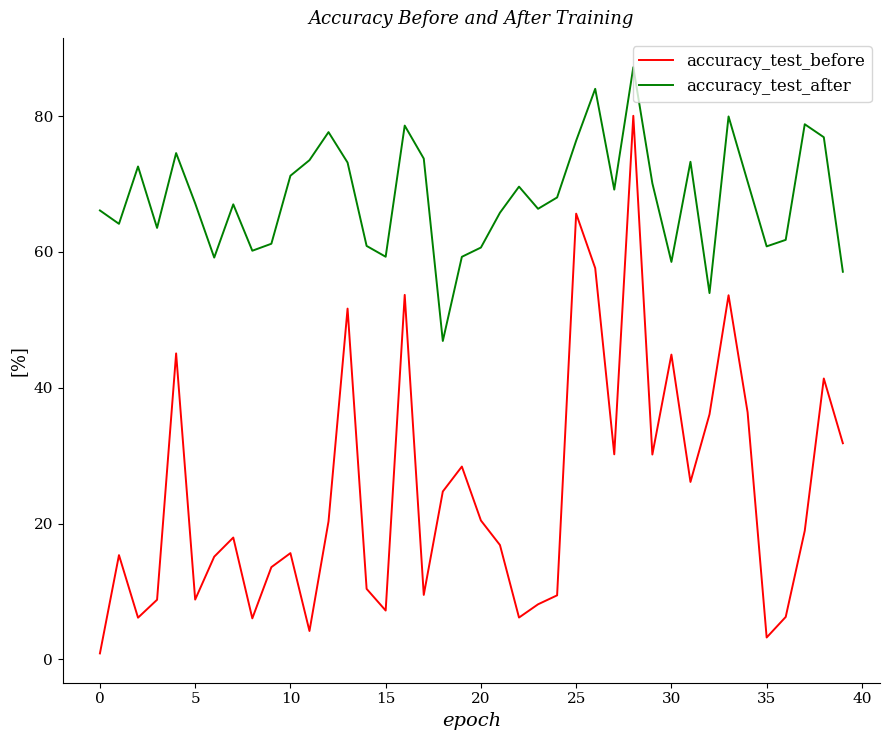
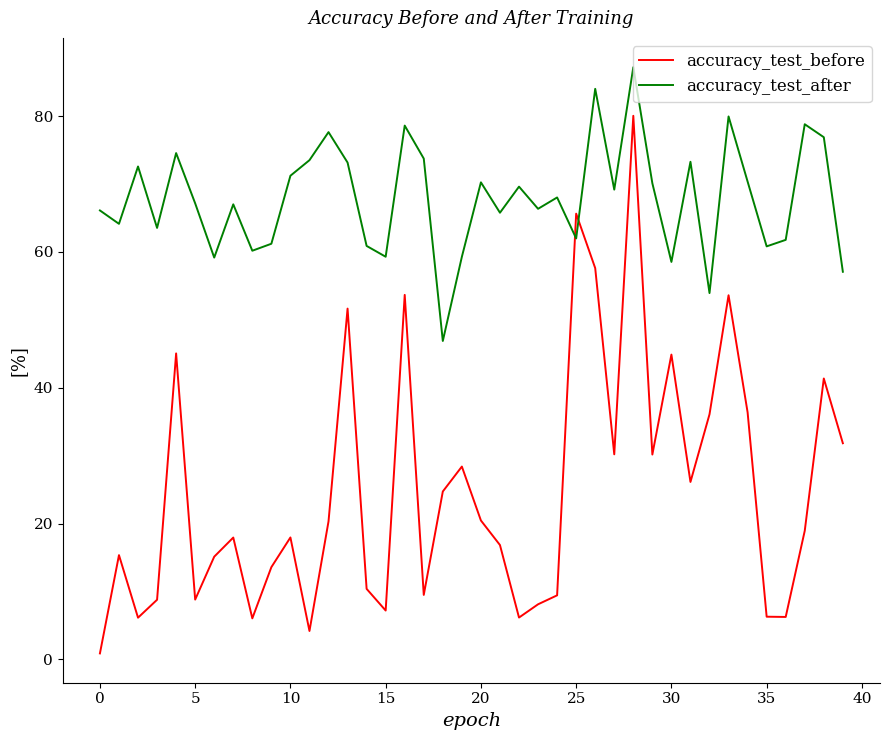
accuracy_test_before, 10: 16 -> 18
accuracy_test_after, 20: 61 -> 70
accuracy_test_after, 25: 76 -> 62
accuracy_test_before, 35: 3 -> 6
